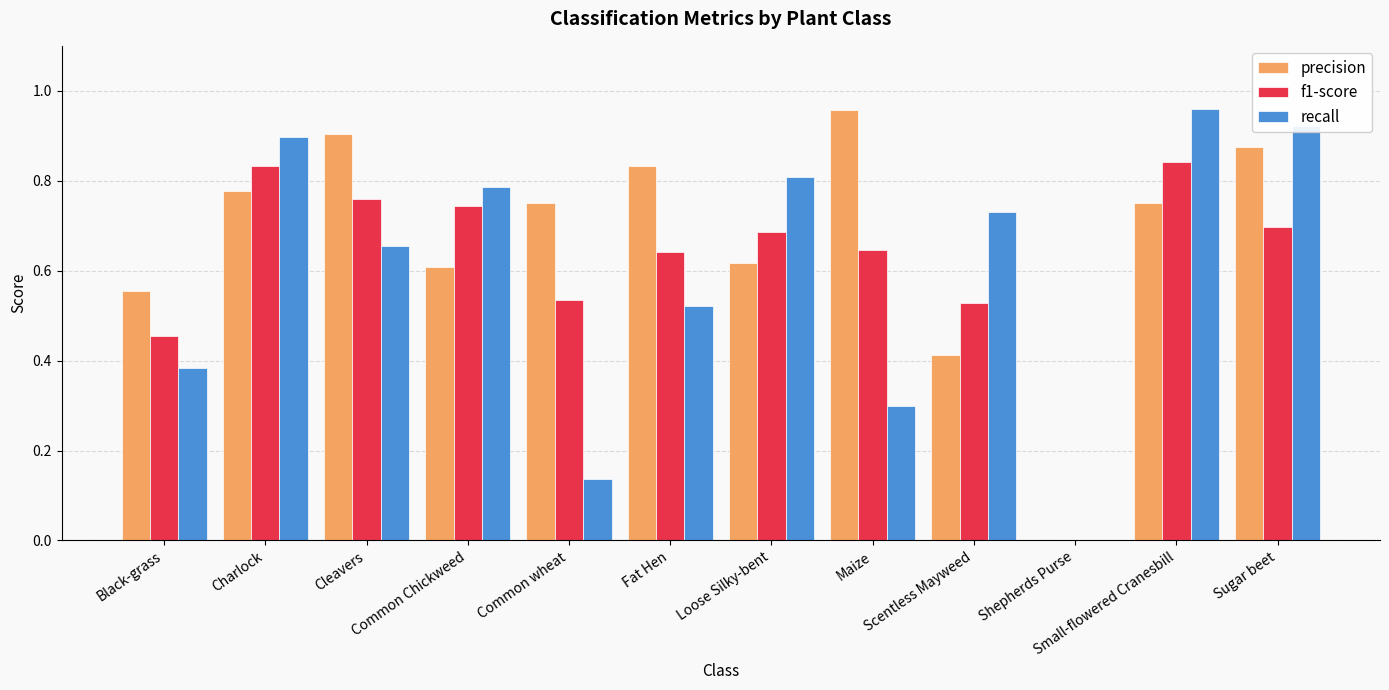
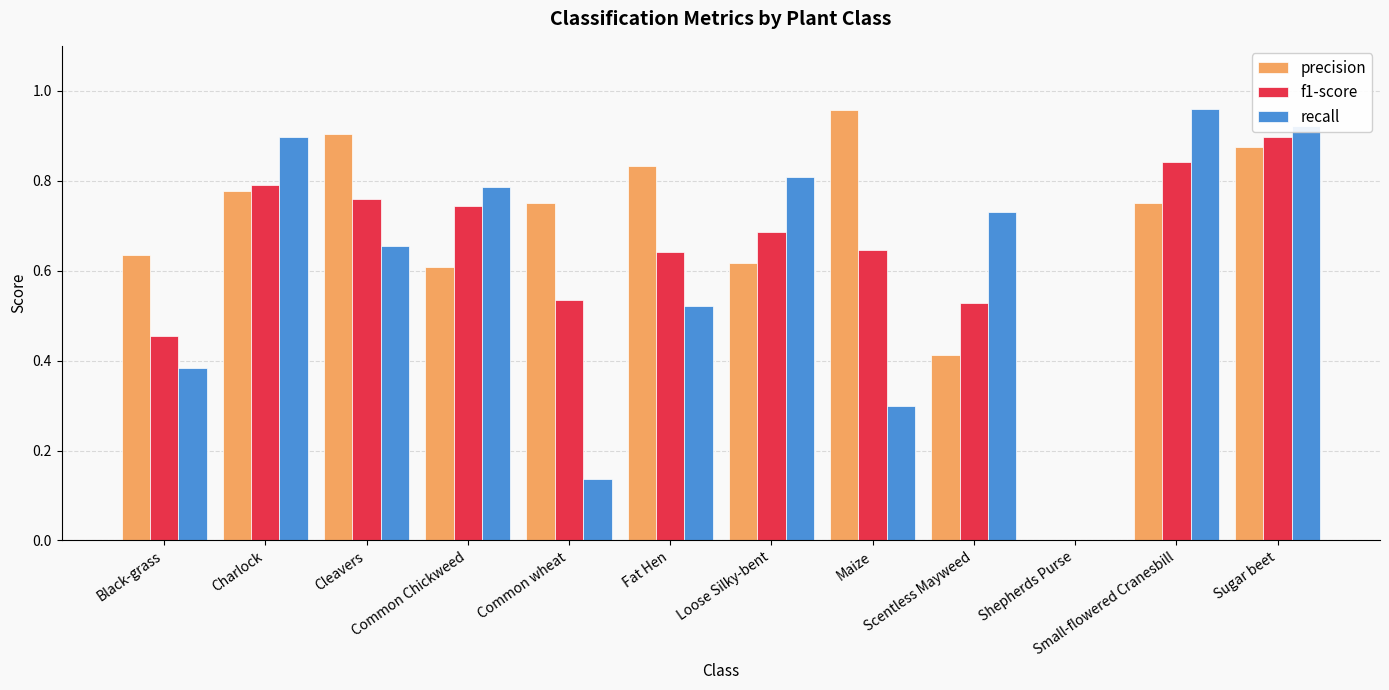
precision, Black-grass: 0.56 -> 0.64
f1-score, Charlock: 0.83 -> 0.79
f1-score, Sugar beet: 0.70 -> 0.90
